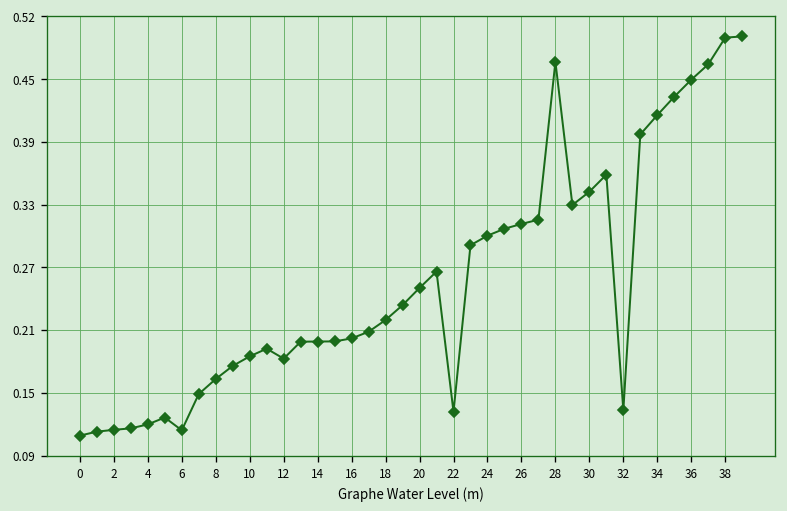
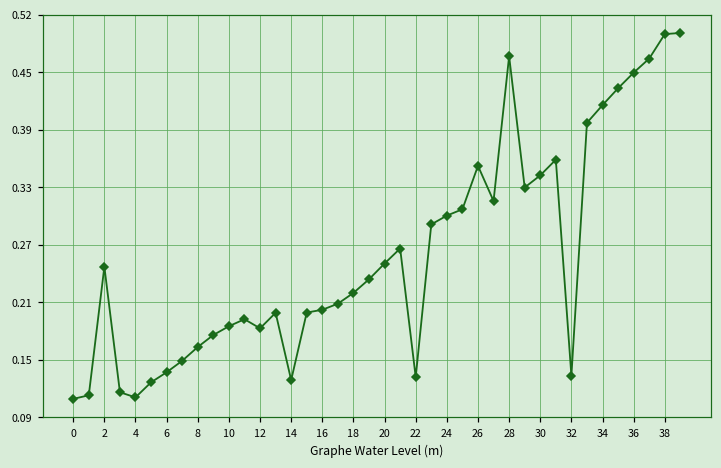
2: 0.11 -> 0.25
4: 0.12 -> 0.11
6: 0.11 -> 0.13
14: 0.20 -> 0.13
26: 0.31 -> 0.35
